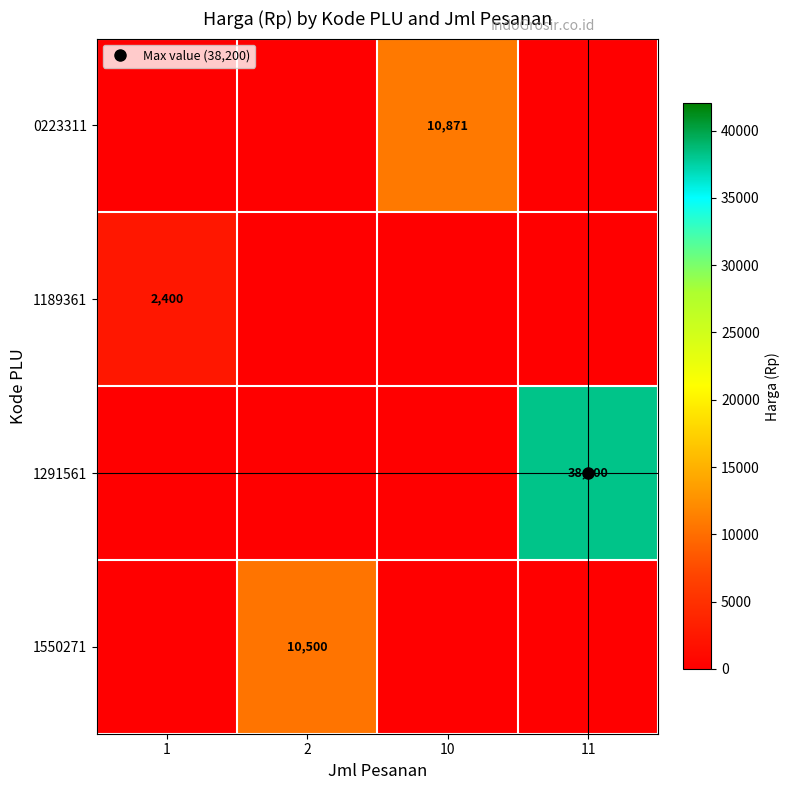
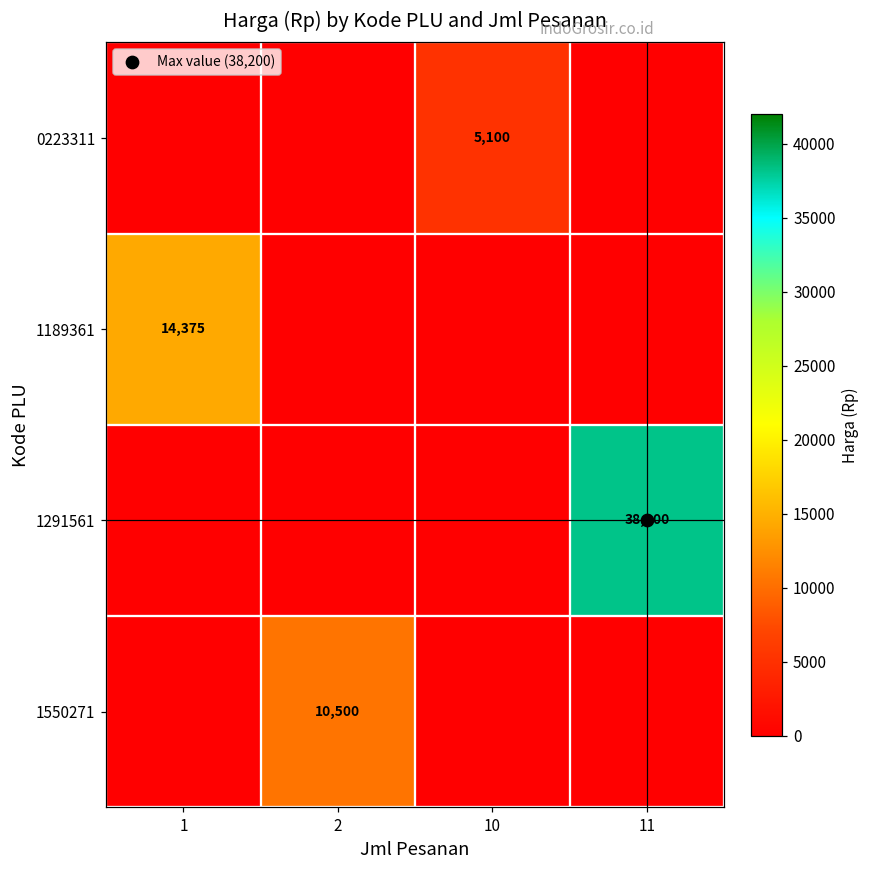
0223311, 10: 10,871 -> 5,100
1189361, 1: 2,400 -> 14,375
